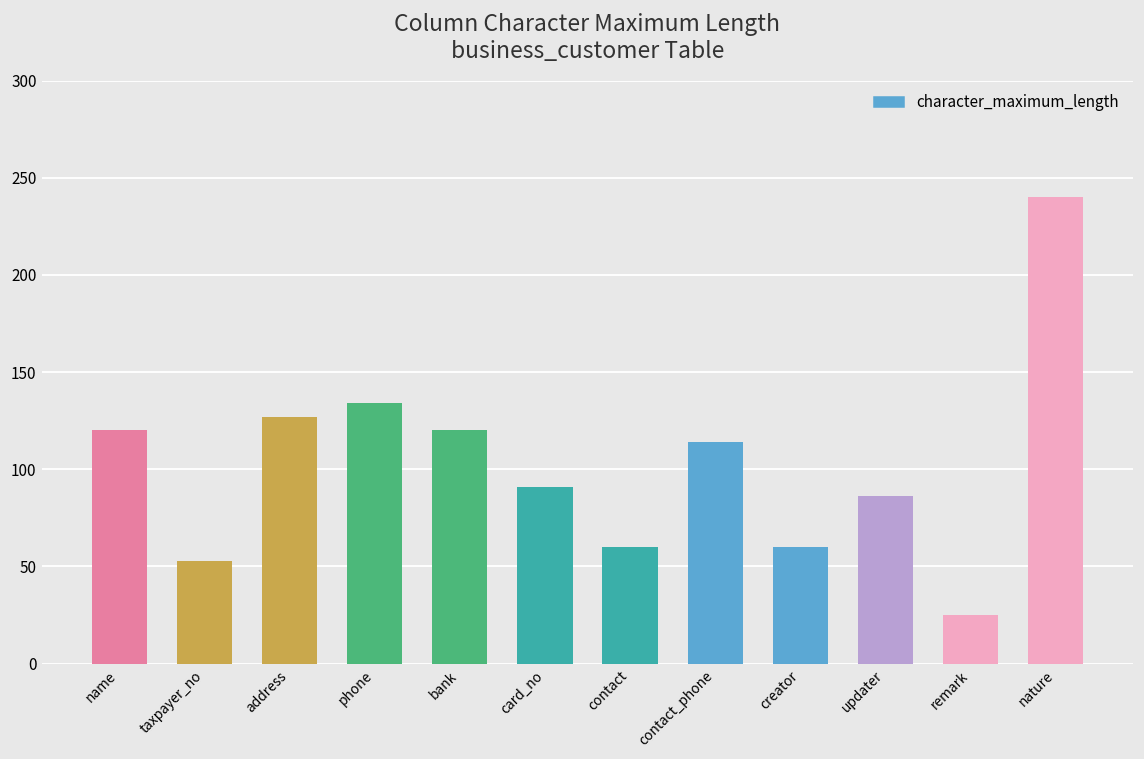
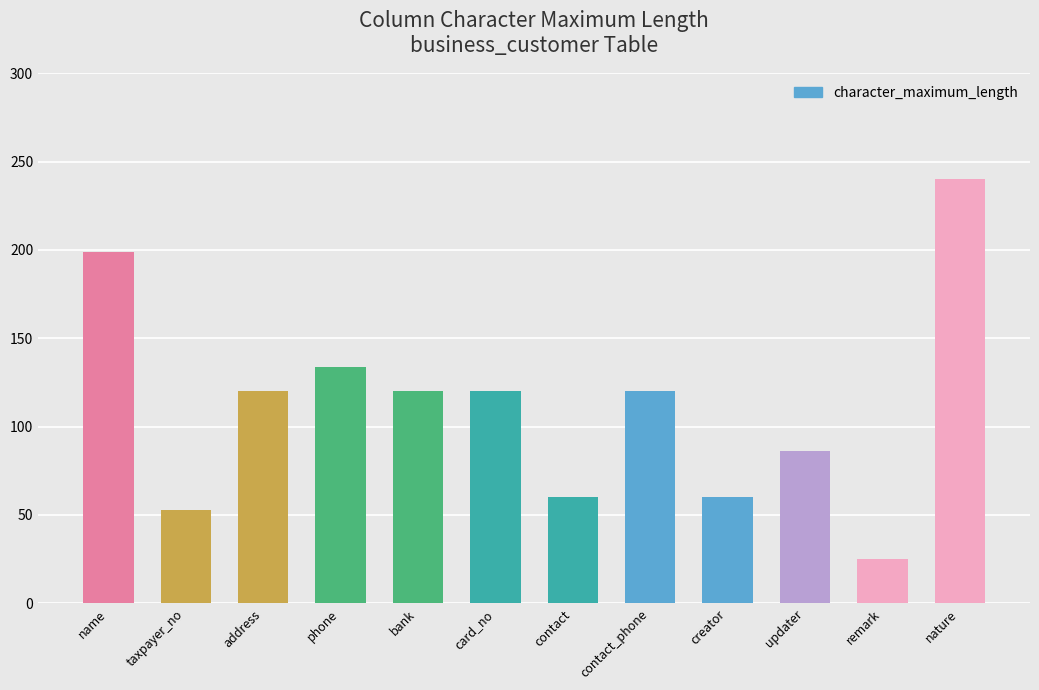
name: 120 -> 199
address: 127 -> 120
card_no: 91 -> 120
contact_phone: 114 -> 120
